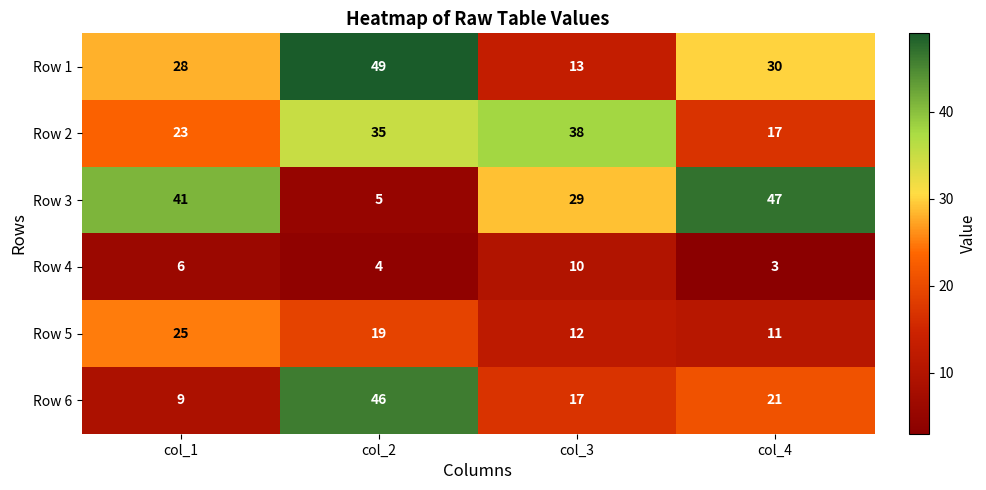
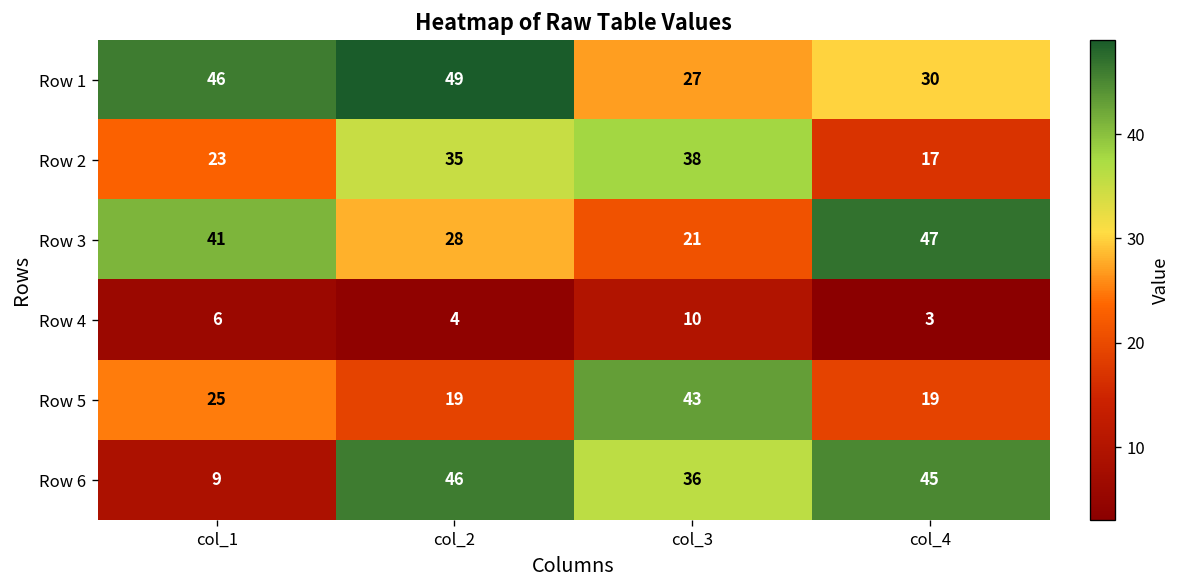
Row 1, col_1: 28 -> 46
Row 1, col_3: 13 -> 27
Row 3, col_2: 5 -> 28
Row 3, col_3: 29 -> 21
Row 5, col_3: 12 -> 43
Row 5, col_4: 11 -> 19
Row 6, col_3: 17 -> 36
Row 6, col_4: 21 -> 45
